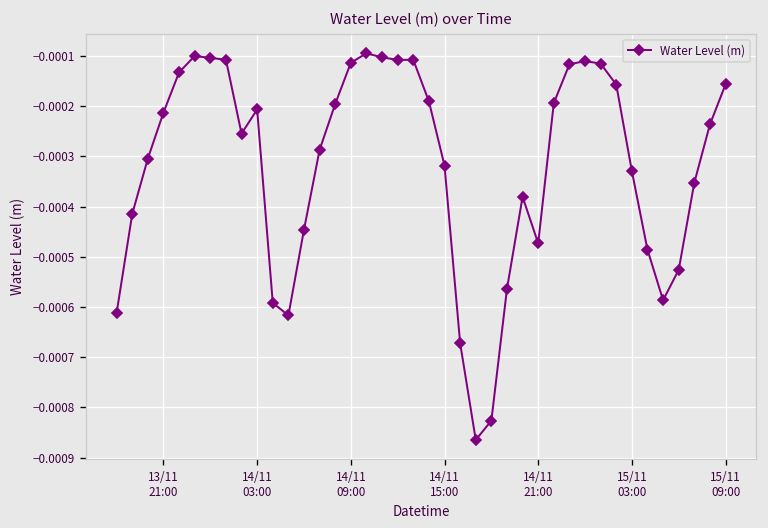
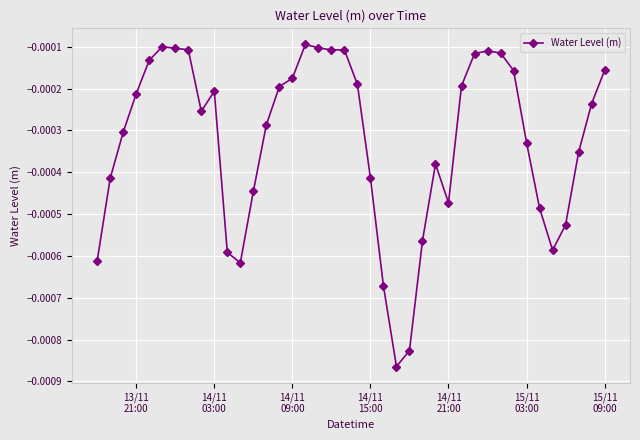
14/11 09:00: -0.00011 -> -0.00018
14/11 15:00: -0.00032 -> -0.00041
